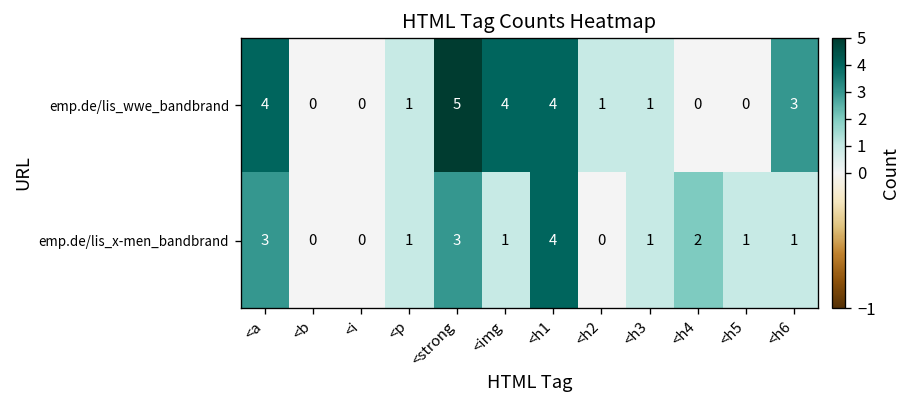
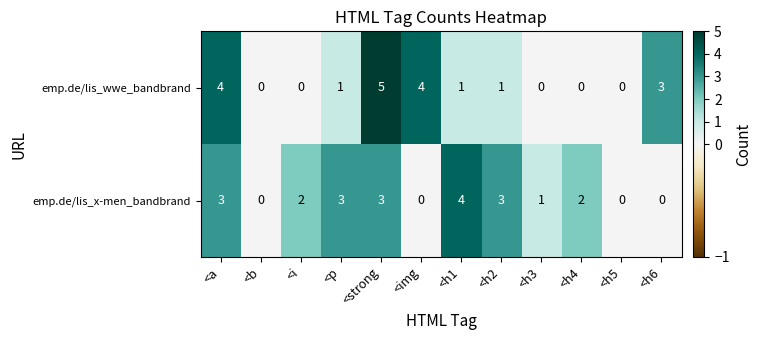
emp.de/lis_wwe_bandbrand, <h1: 4 -> 1
emp.de/lis_wwe_bandbrand, <h3: 1 -> 0
emp.de/lis_x-men_bandbrand, <i: 0 -> 2
emp.de/lis_x-men_bandbrand, <p: 1 -> 3
emp.de/lis_x-men_bandbrand, <img: 1 -> 0
emp.de/lis_x-men_bandbrand, <h2: 0 -> 3
emp.de/lis_x-men_bandbrand, <h5: 1 -> 0
emp.de/lis_x-men_bandbrand, <h6: 1 -> 0
